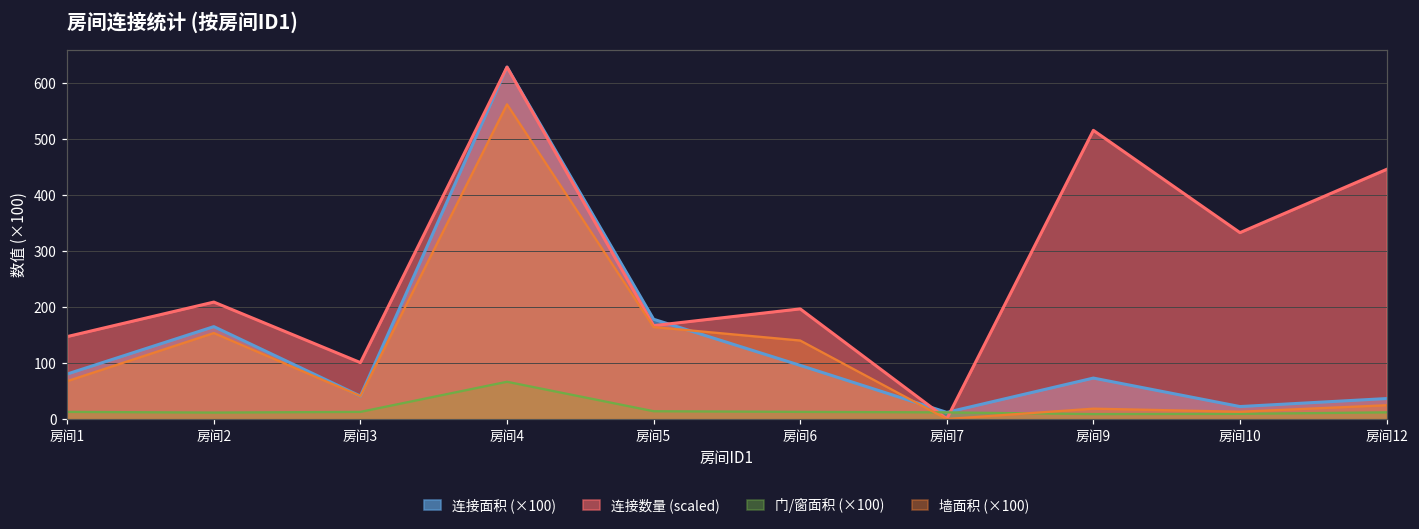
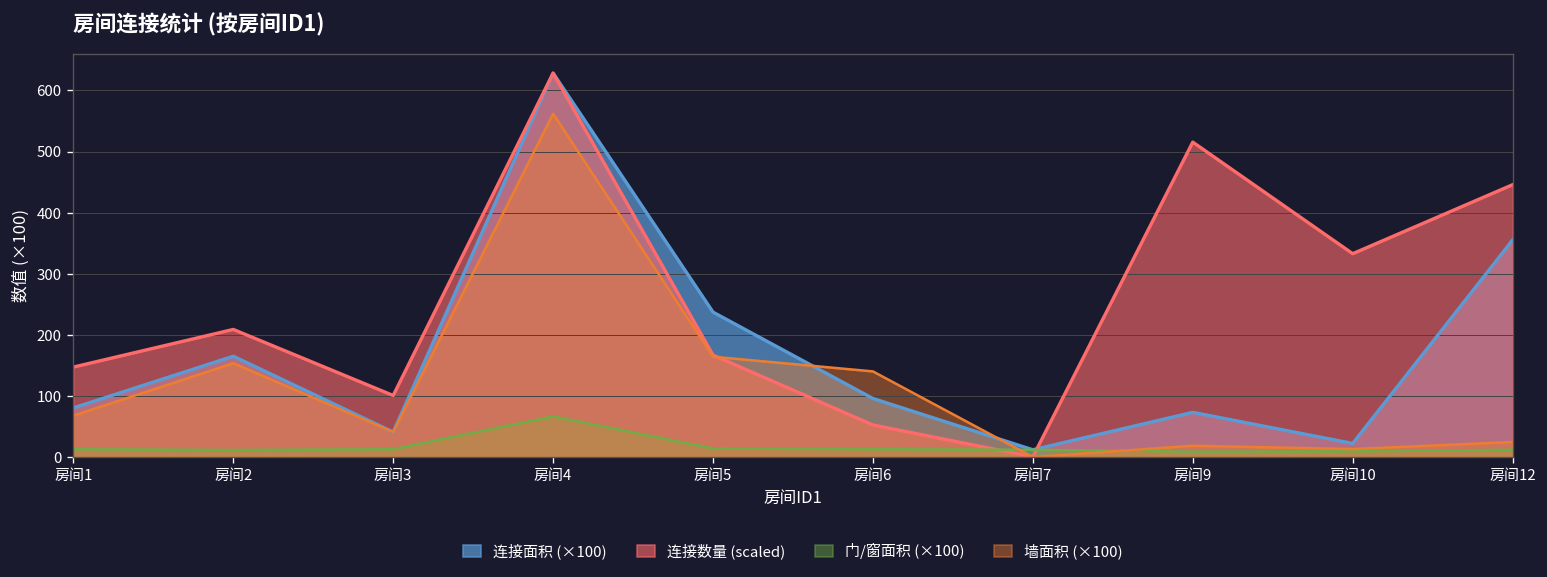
连接面积 (×100), 房间5: 180 -> 240
连接数量 (scaled), 房间6: 200 -> 50
连接面积 (×100), 房间12: 40 -> 360
